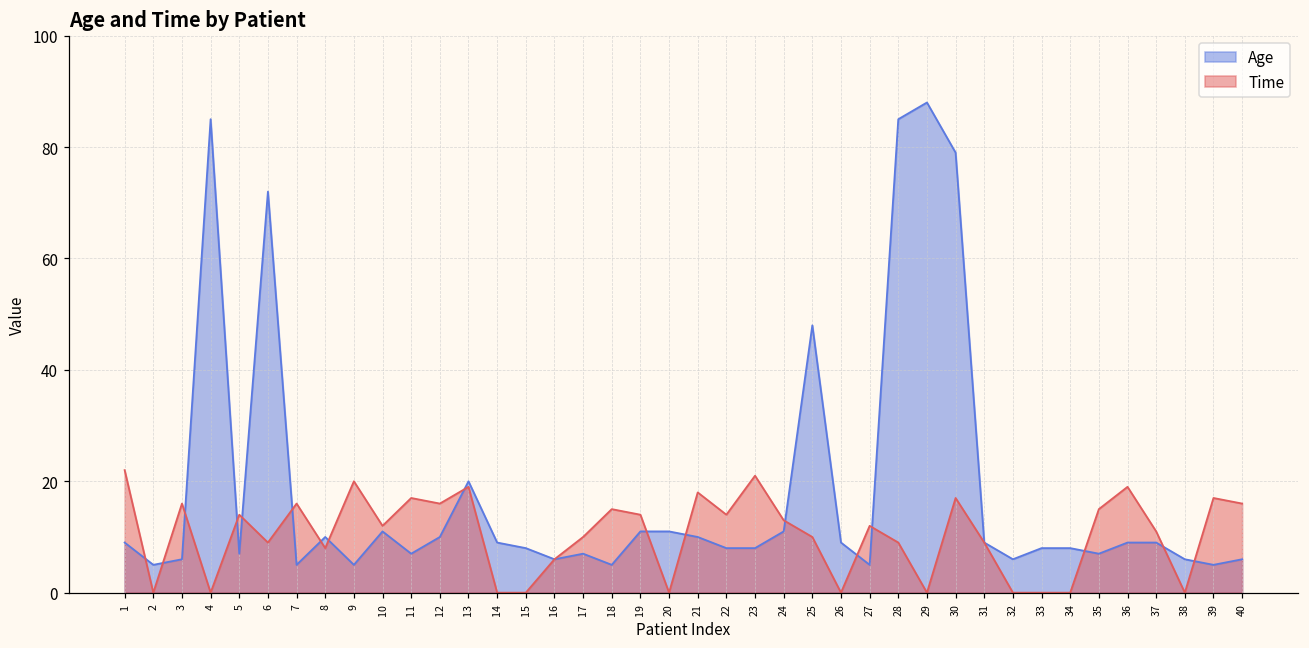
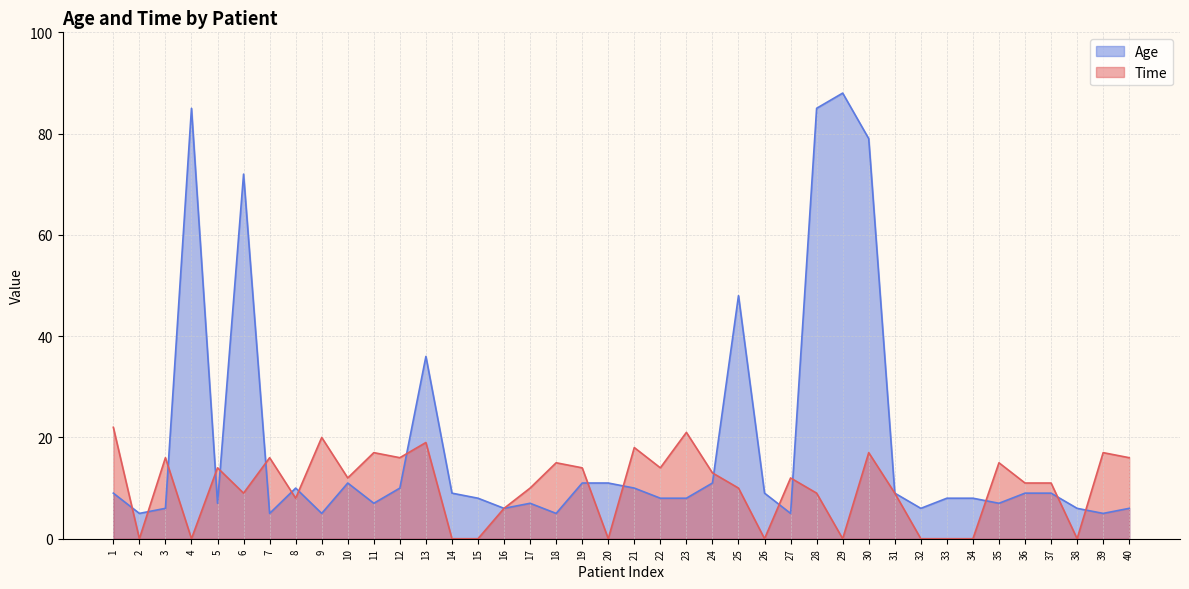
Age, 13: 20 -> 36
Time, 36: 19 -> 11
